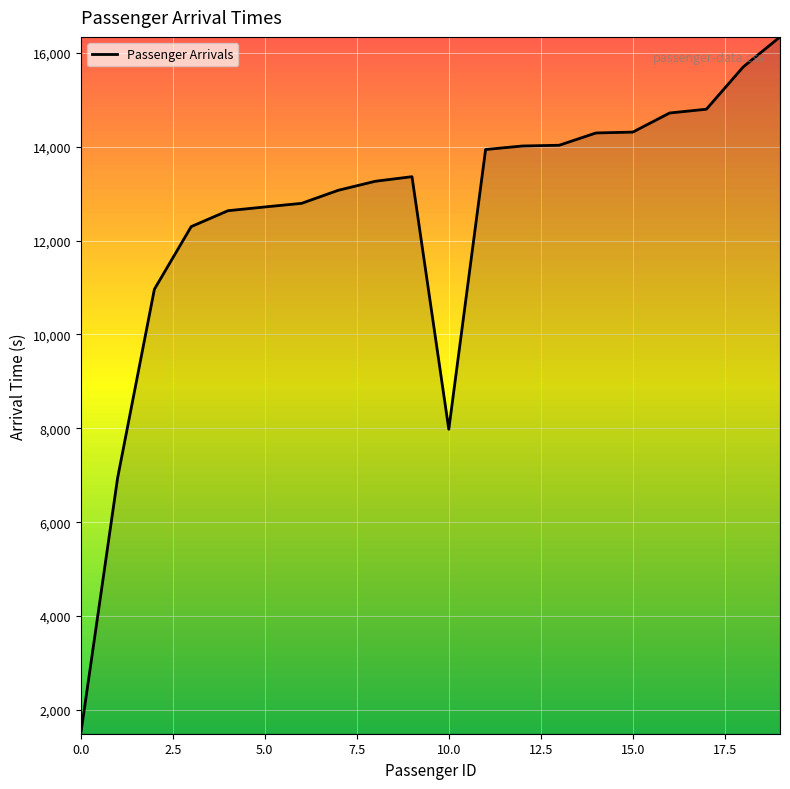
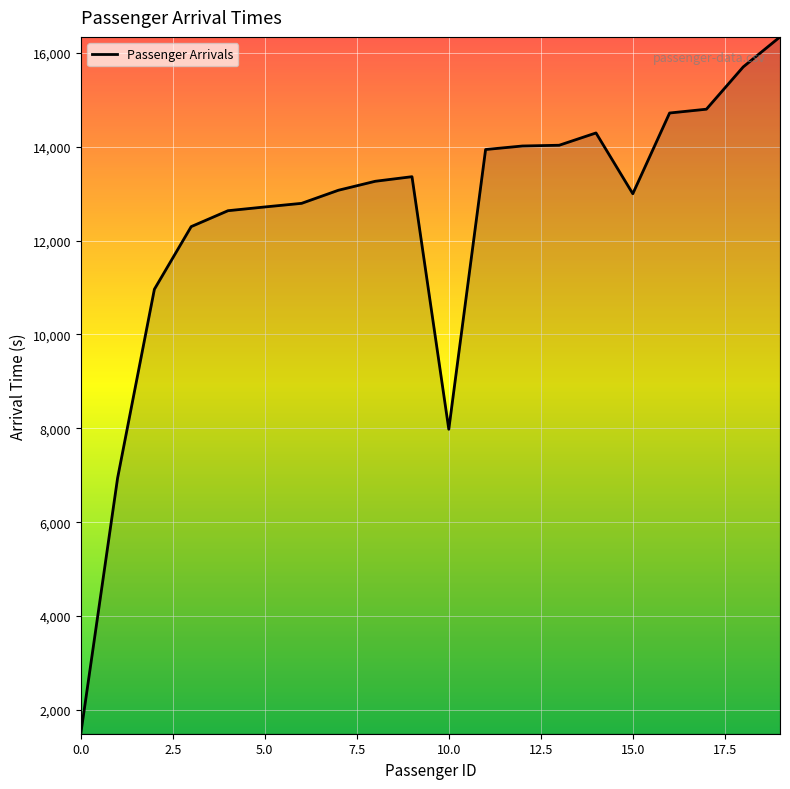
15.0: 14,300 -> 13,000
